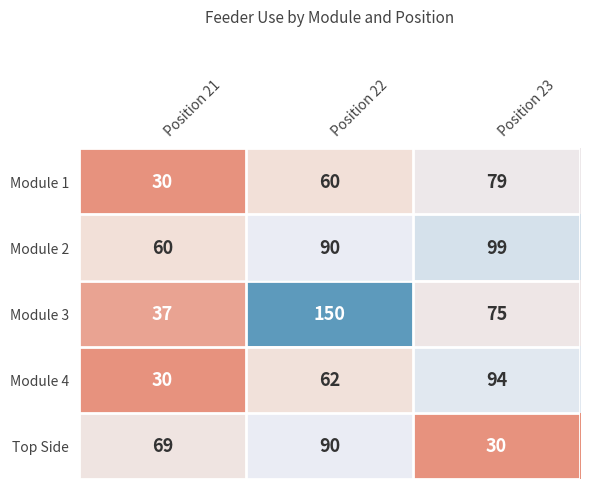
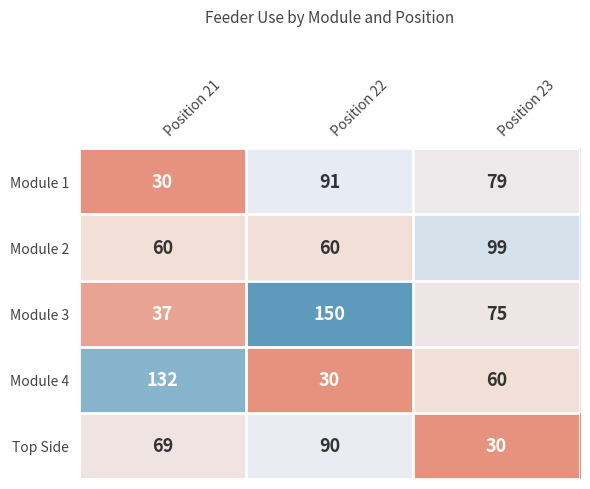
Module 1, Position 22: 60 -> 91
Module 2, Position 22: 90 -> 60
Module 4, Position 21: 30 -> 132
Module 4, Position 22: 62 -> 30
Module 4, Position 23: 94 -> 60
